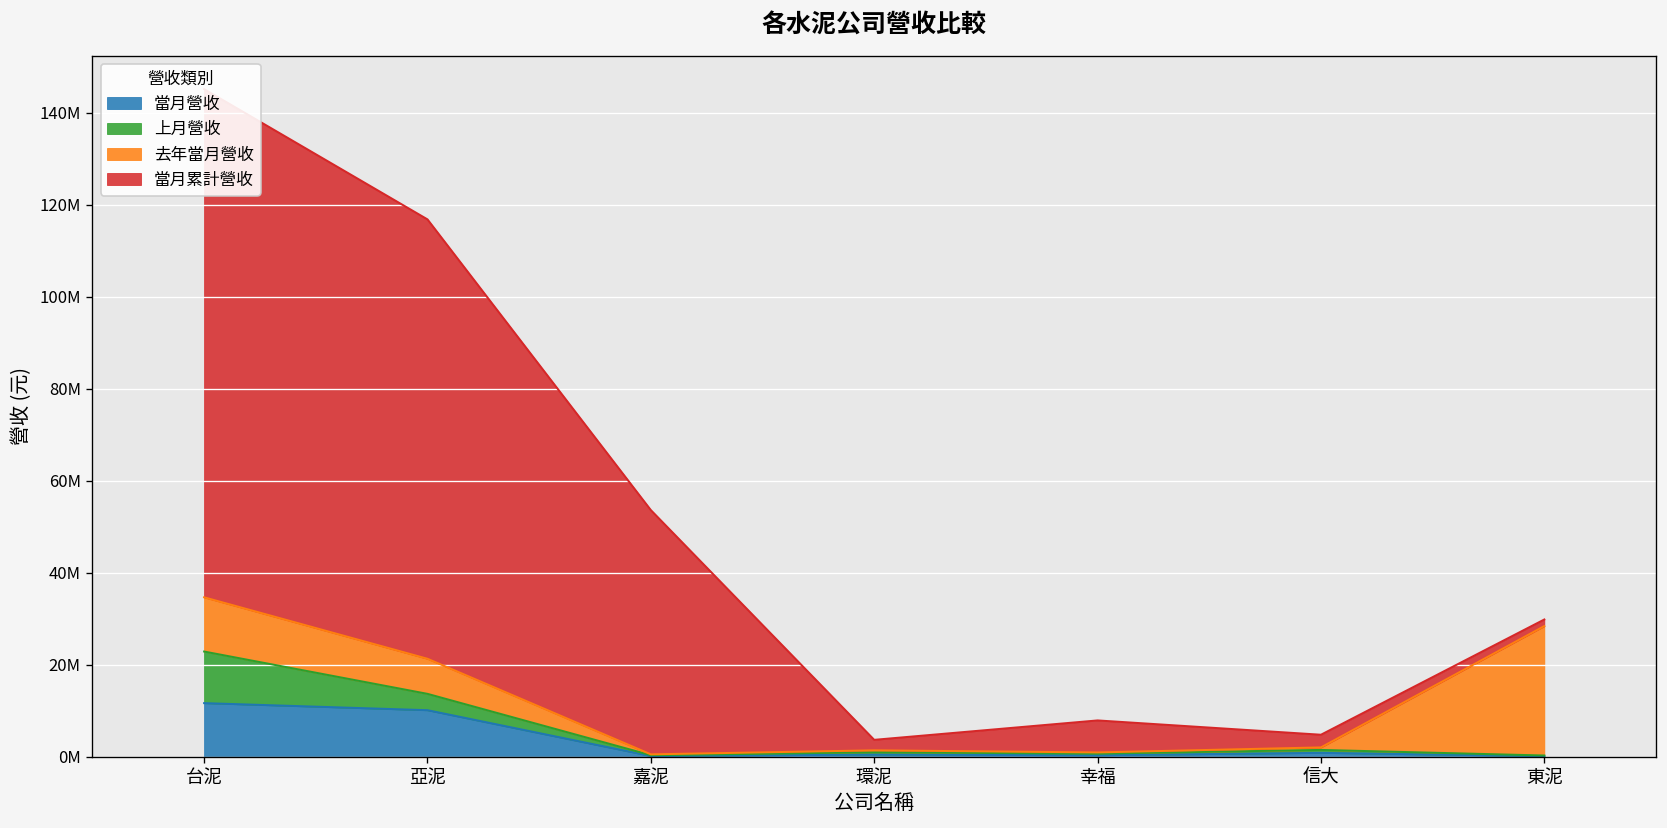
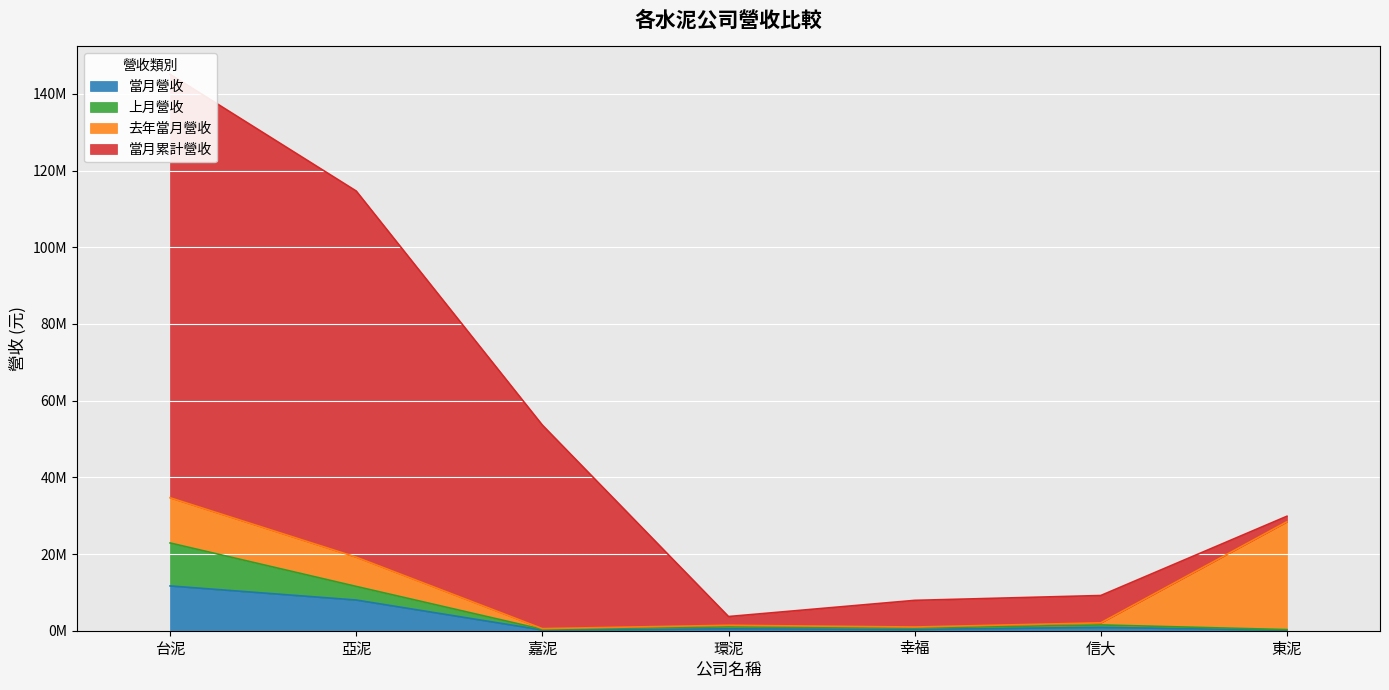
當月營收, 亞泥: 10000000 -> 8000000
當月累計營收, 信大: 3000000 -> 7000000
